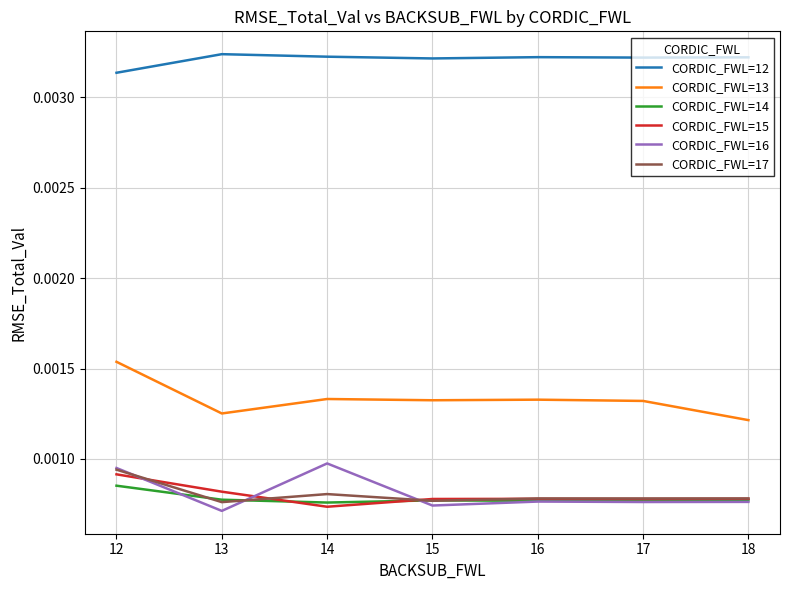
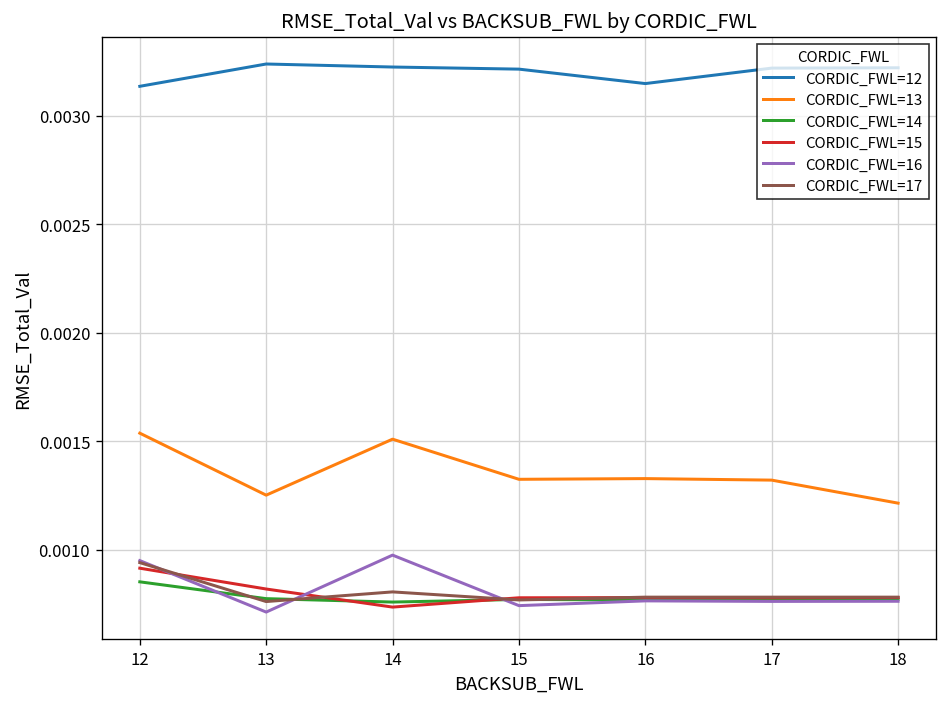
CORDIC_FWL=13, 14: 0.00133 -> 0.00151
CORDIC_FWL=12, 16: 0.00322 -> 0.00315
